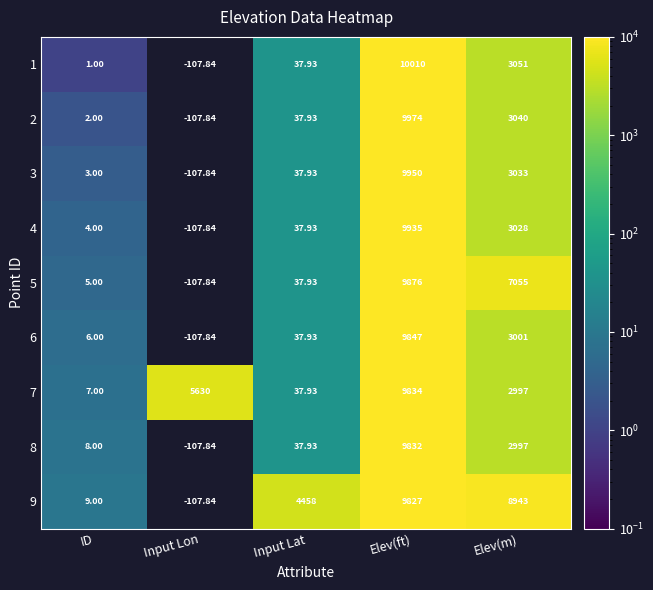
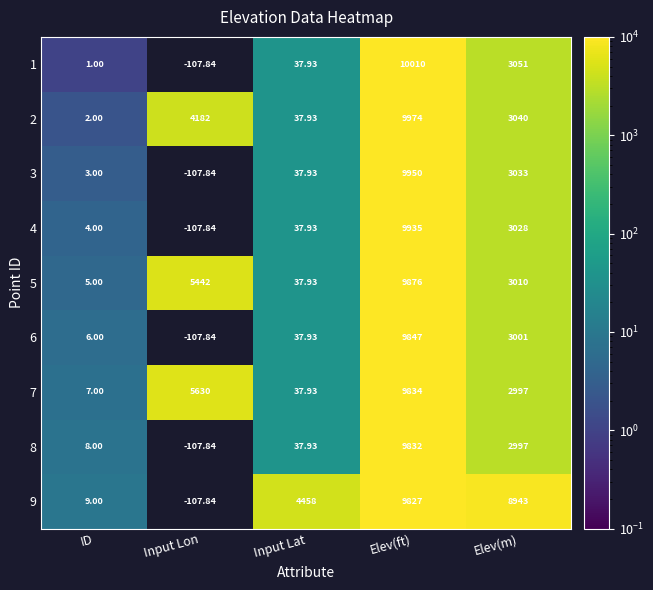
2, Input Lon: -107.84 -> 4182
5, Input Lon: -107.84 -> 5442
5, Elev(m): 7055 -> 3010
